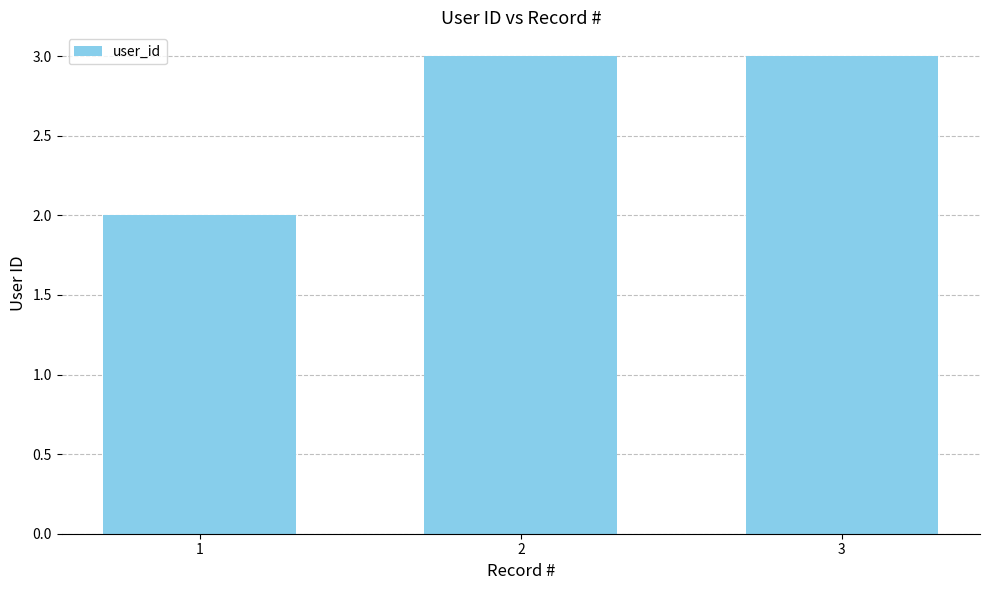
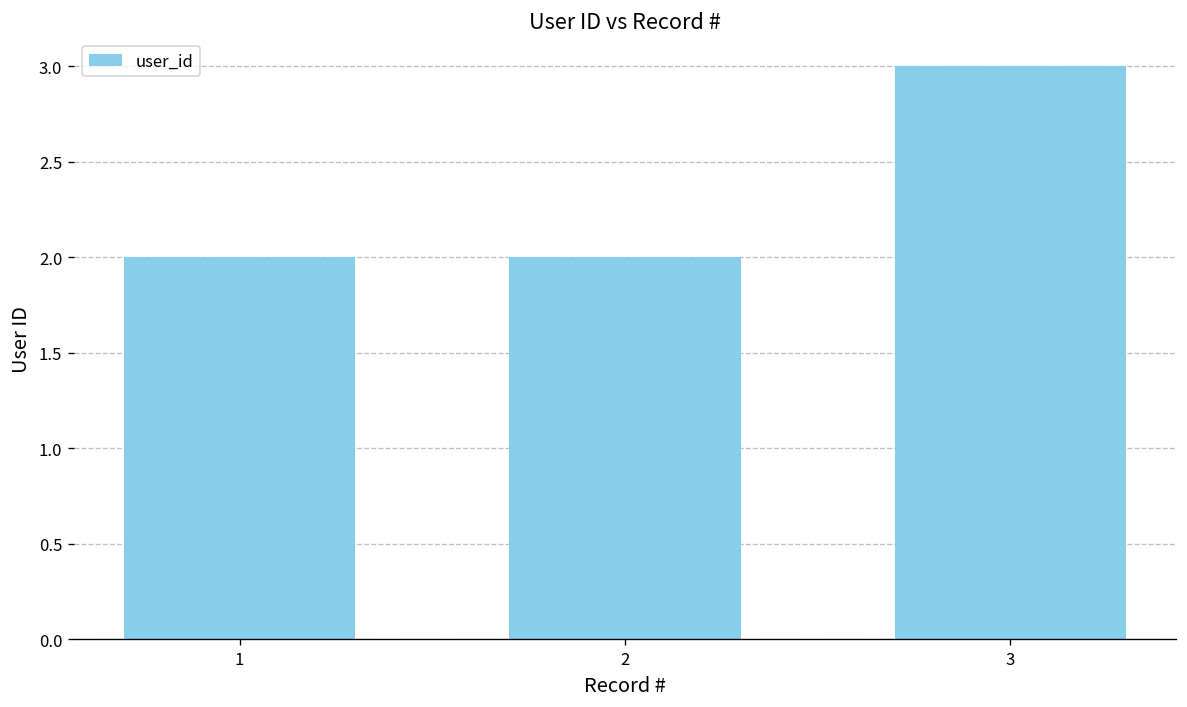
2: 3 -> 2
